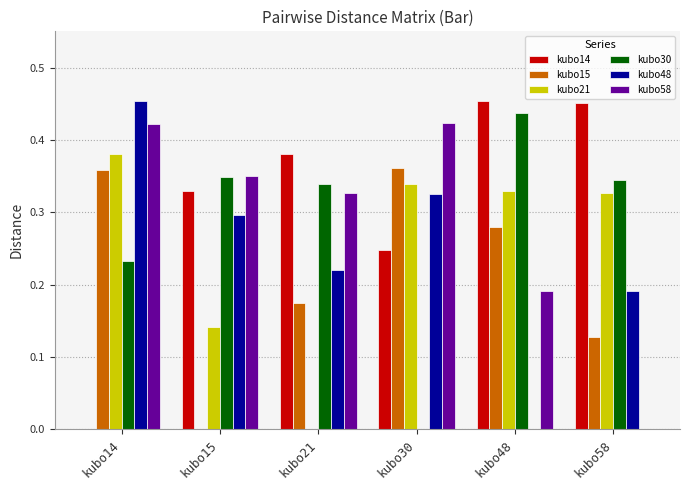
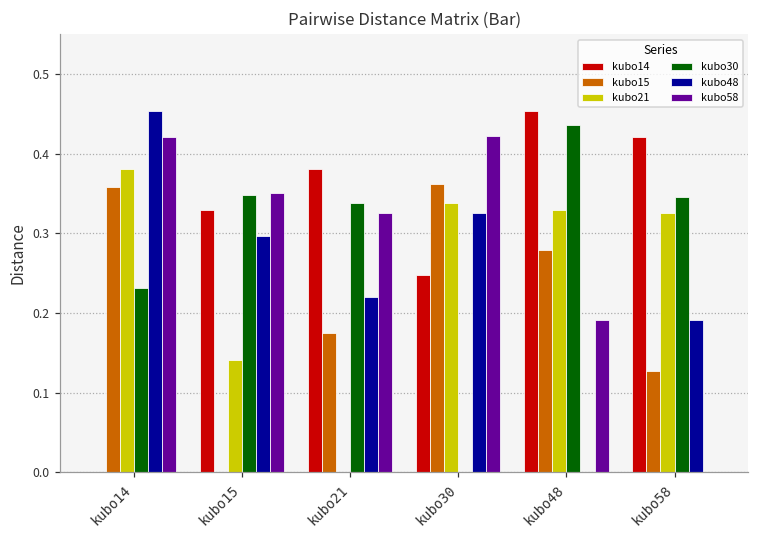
kubo14, kubo58: 0.45 -> 0.42
